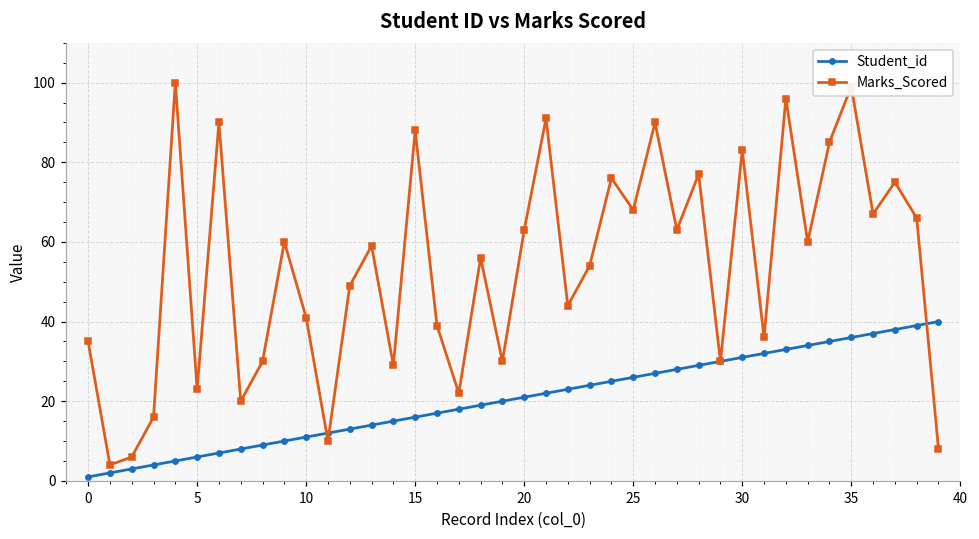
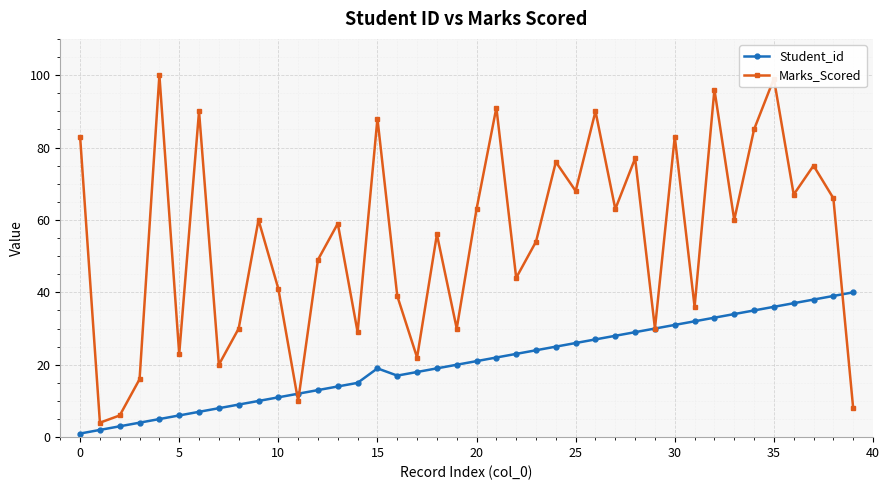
Marks_Scored, 0: 35 -> 83
Student_id, 15: 16 -> 19
